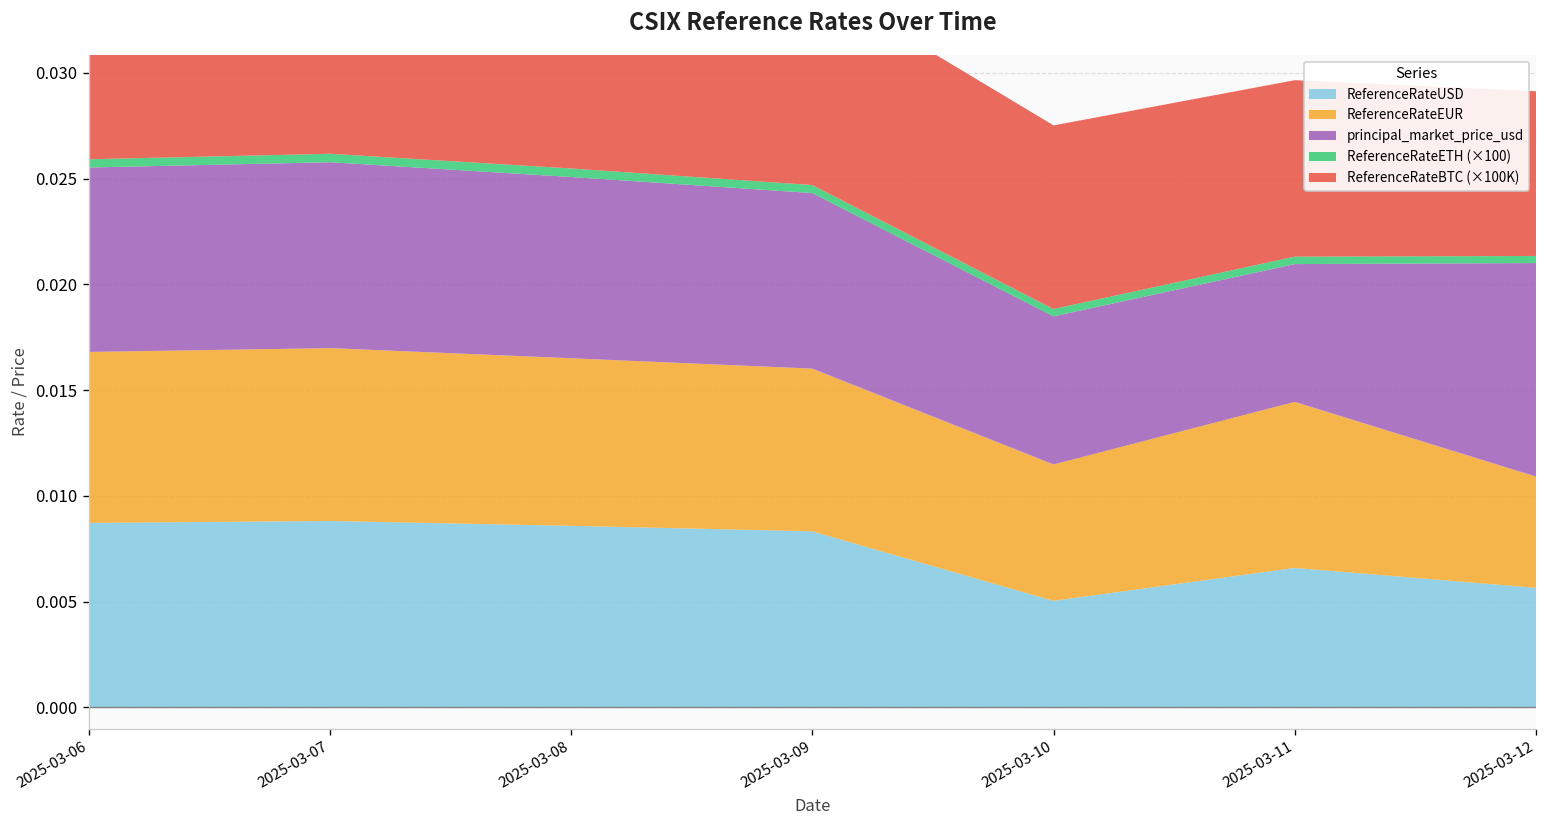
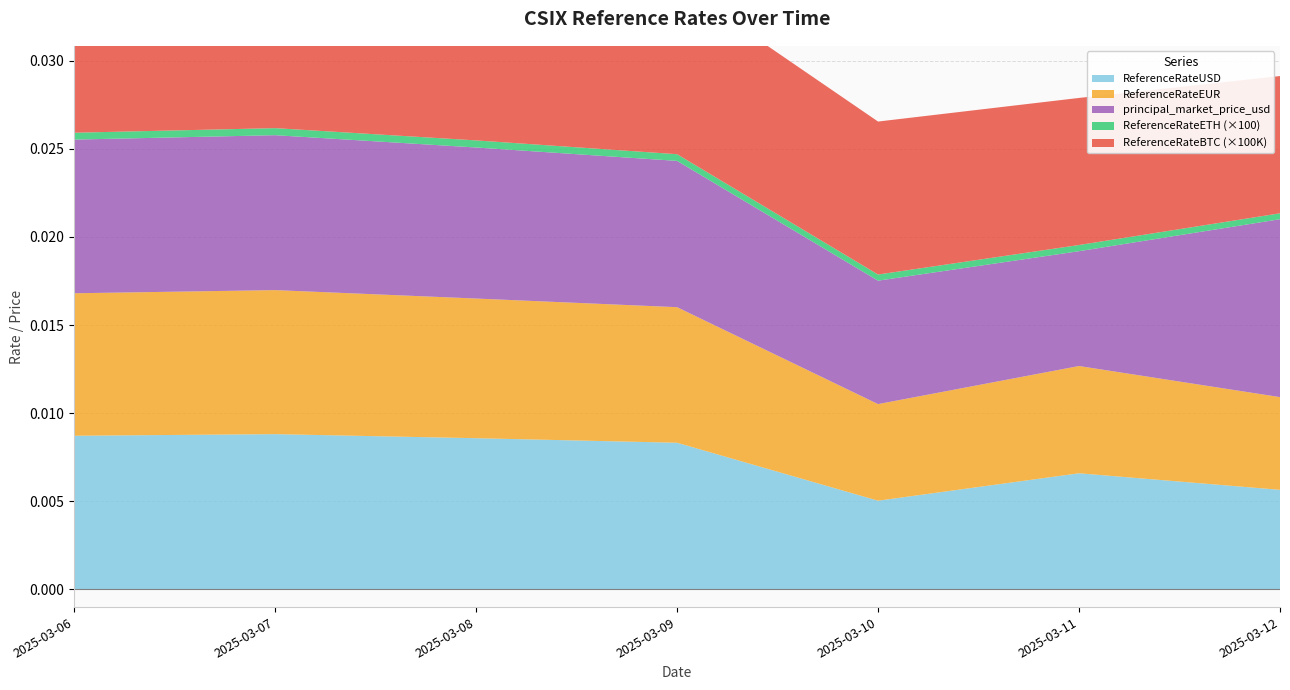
ReferenceRateEUR, 2025-03-10: 0.0064 -> 0.0055
ReferenceRateEUR, 2025-03-11: 0.0079 -> 0.0061
